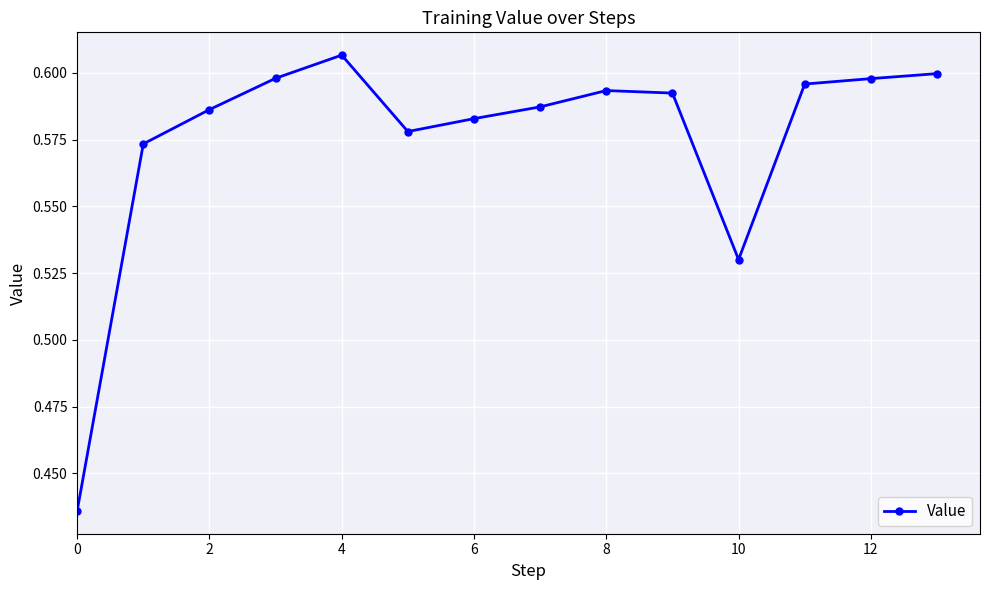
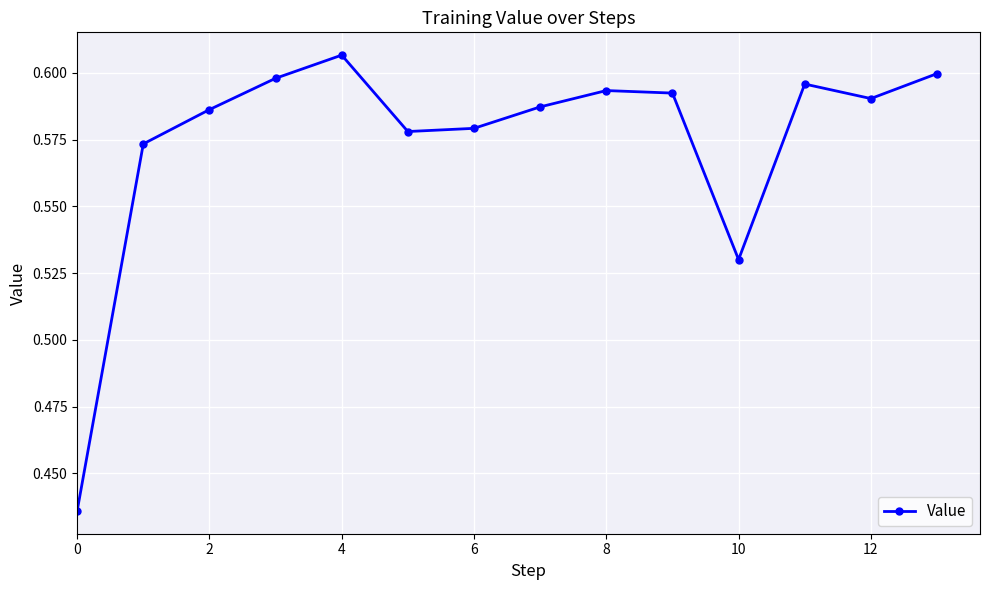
6: 0.583 -> 0.579
12: 0.598 -> 0.590
